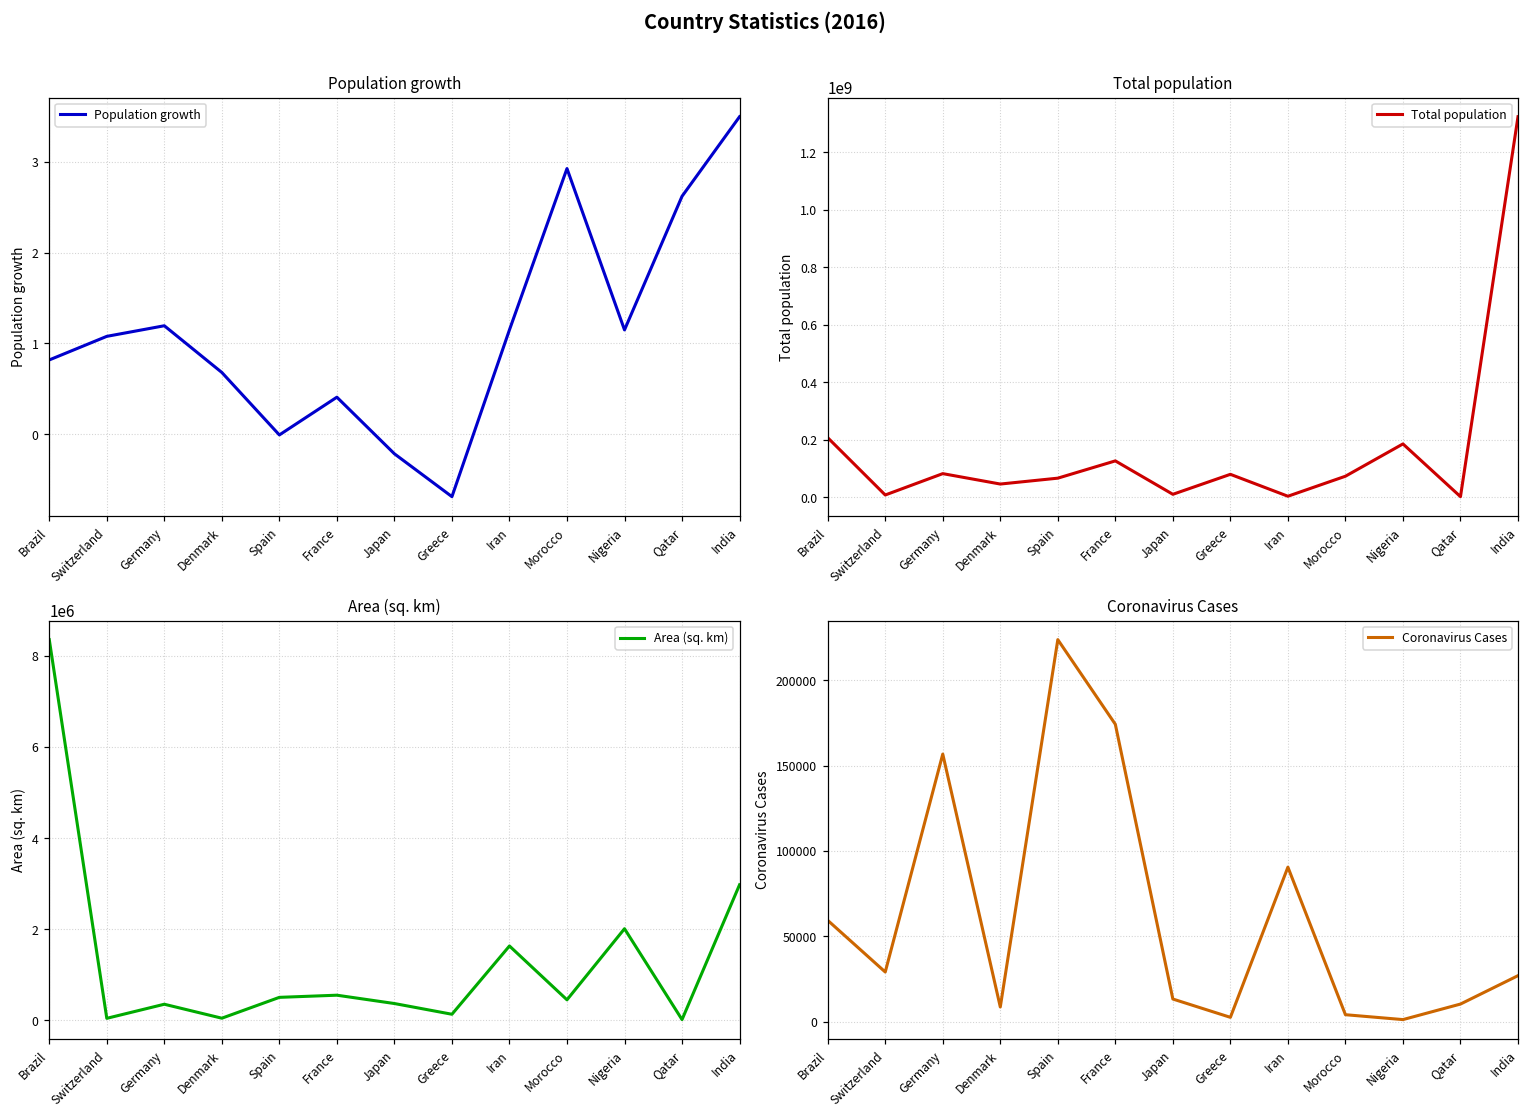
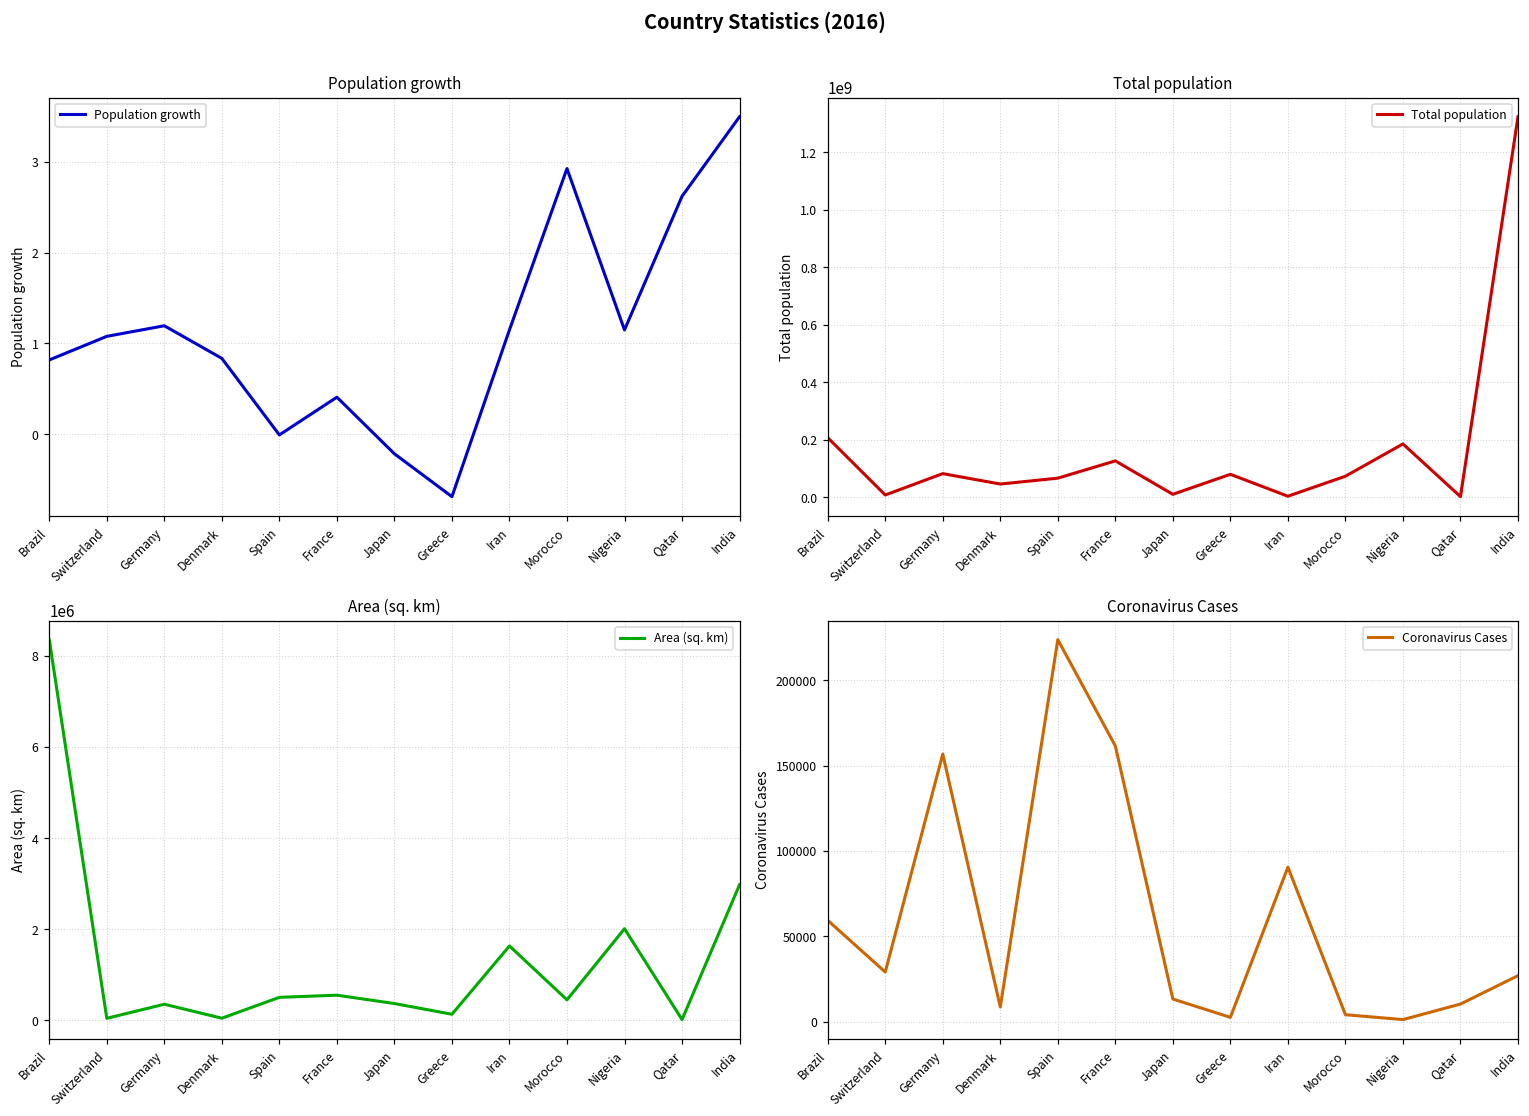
Population growth, Denmark: 0.7 -> 0.8
Coronavirus Cases, France: 174000 -> 161000
